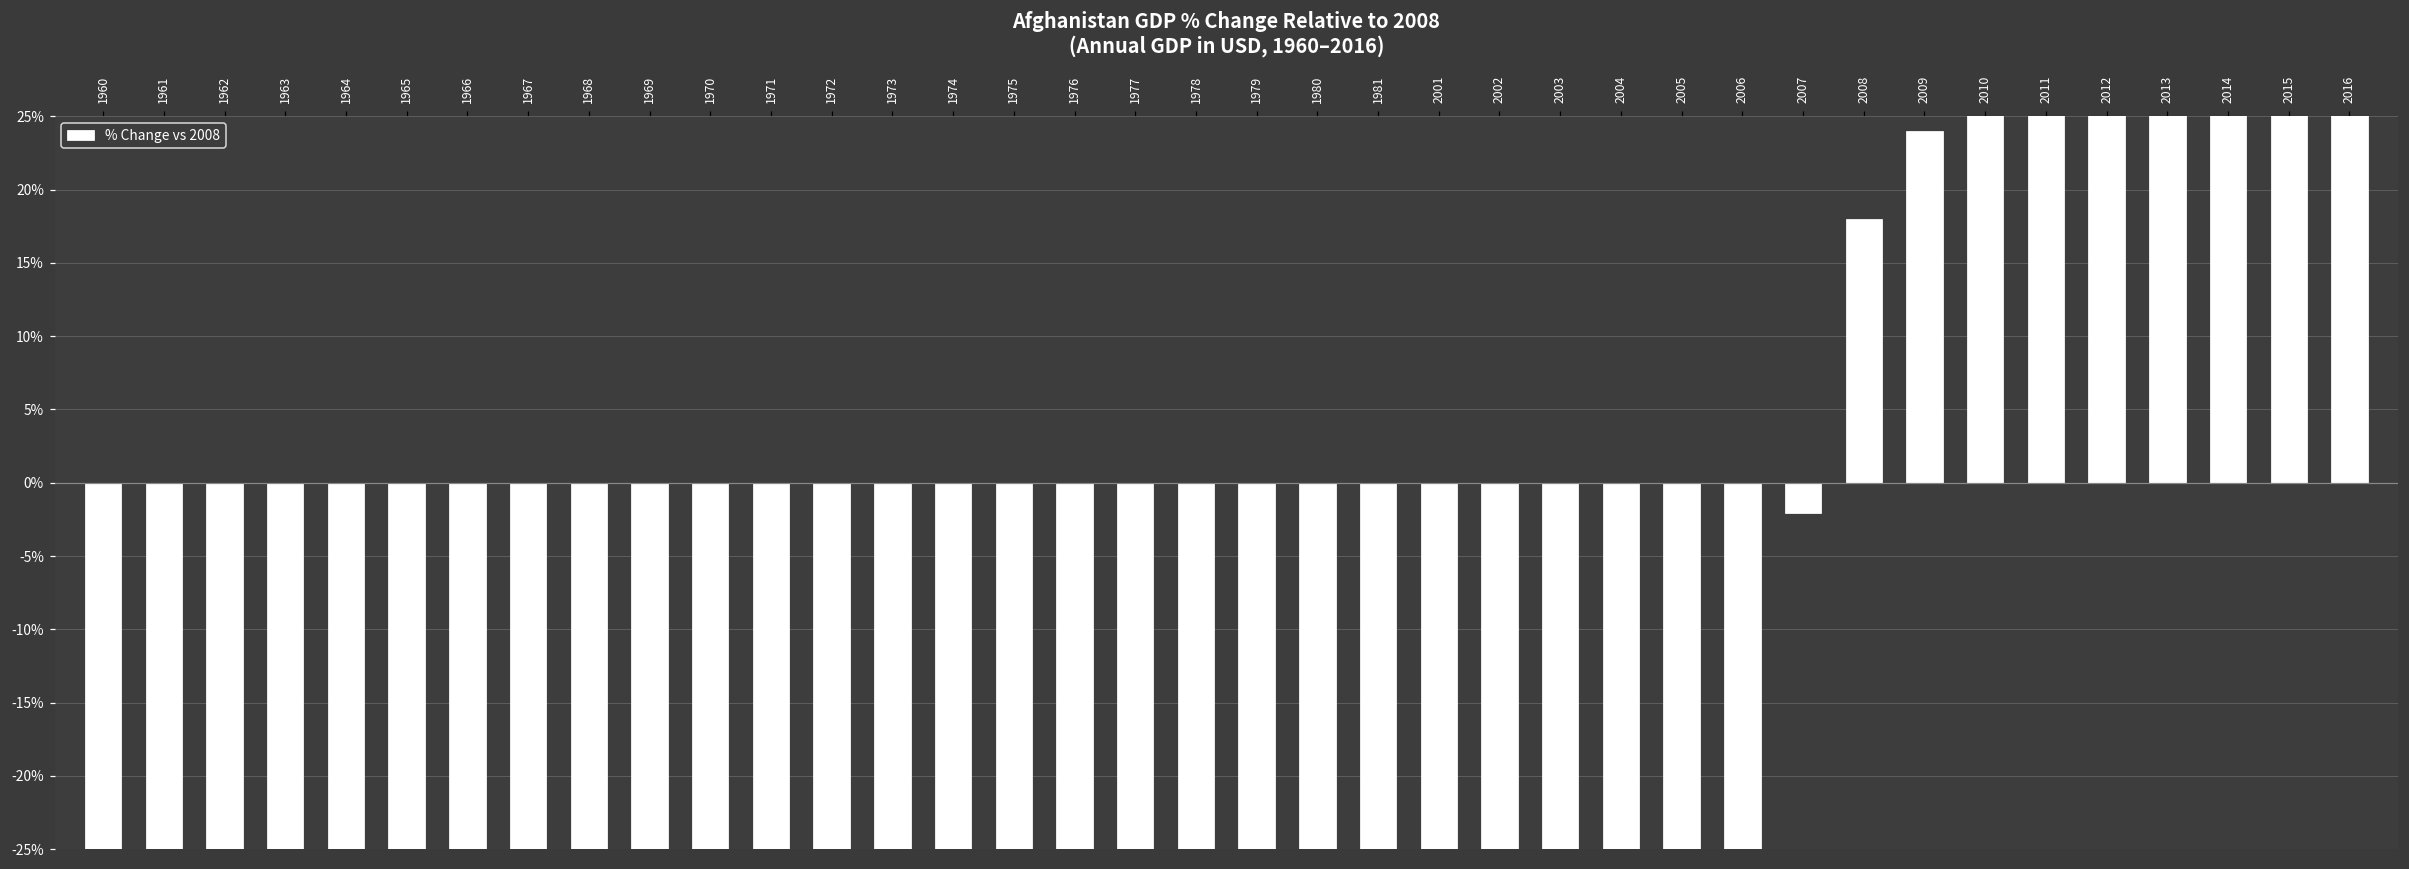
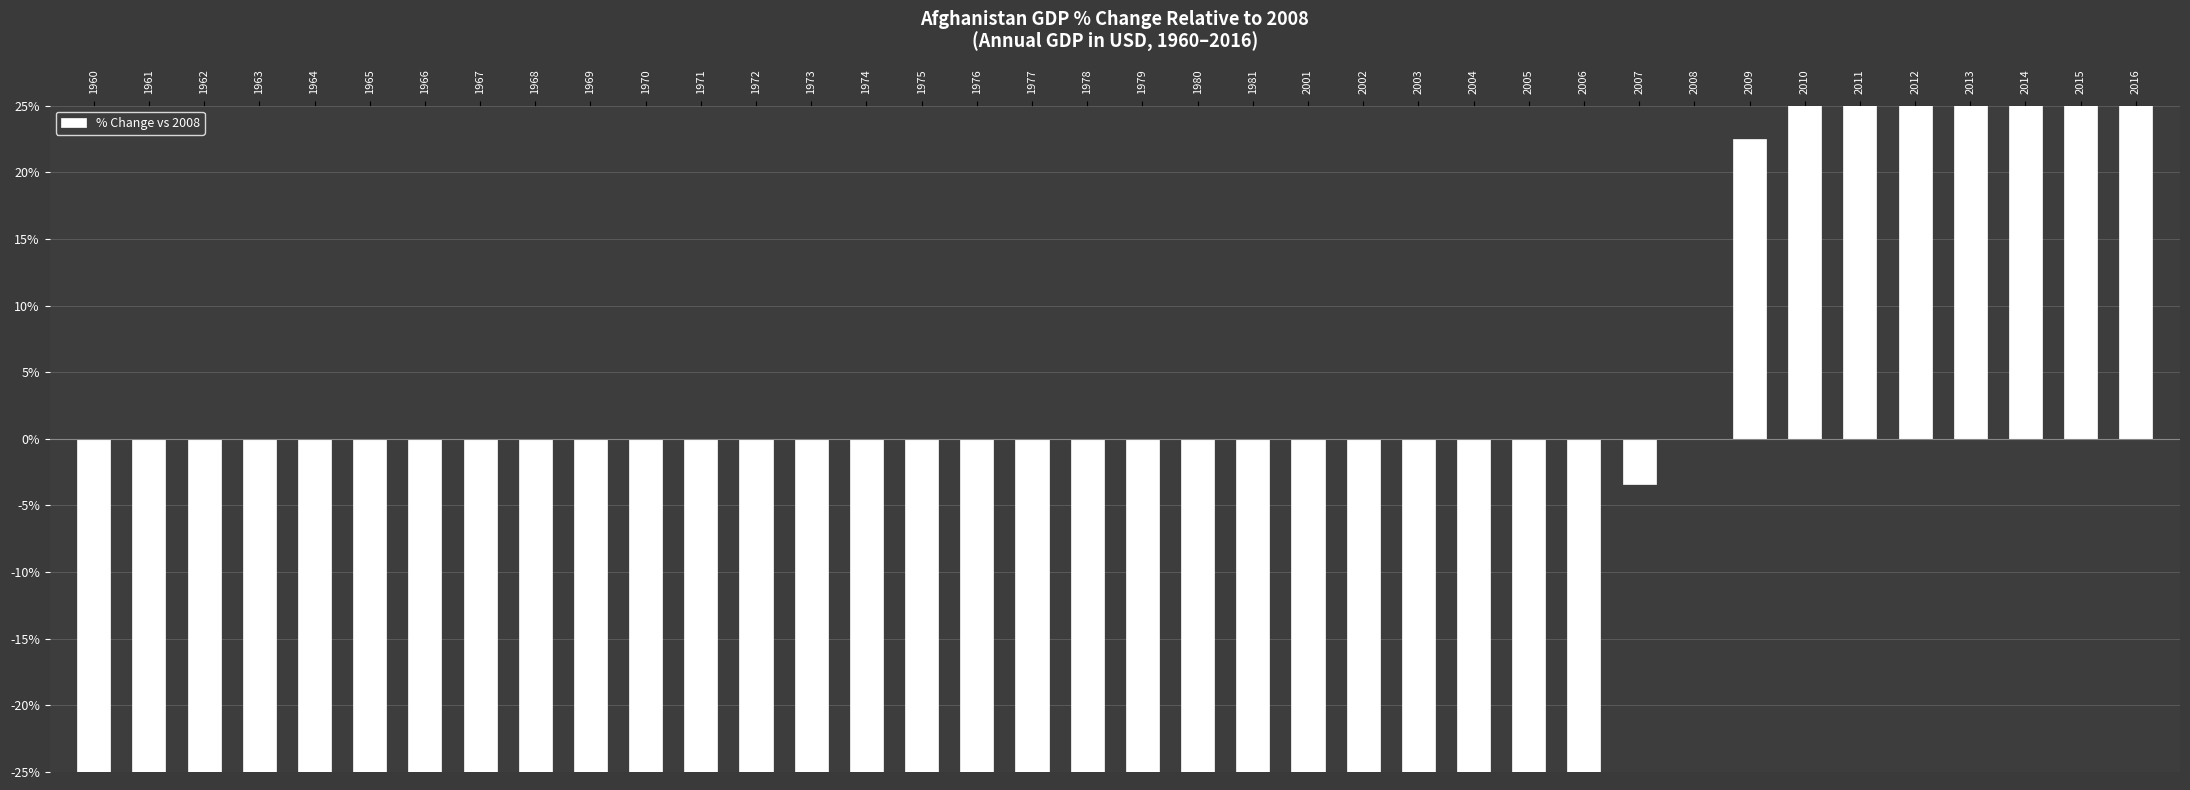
2007: -2.1% -> -3.4%
2008: 18.0% -> 0.0%
2009: 24.0% -> 22.5%
